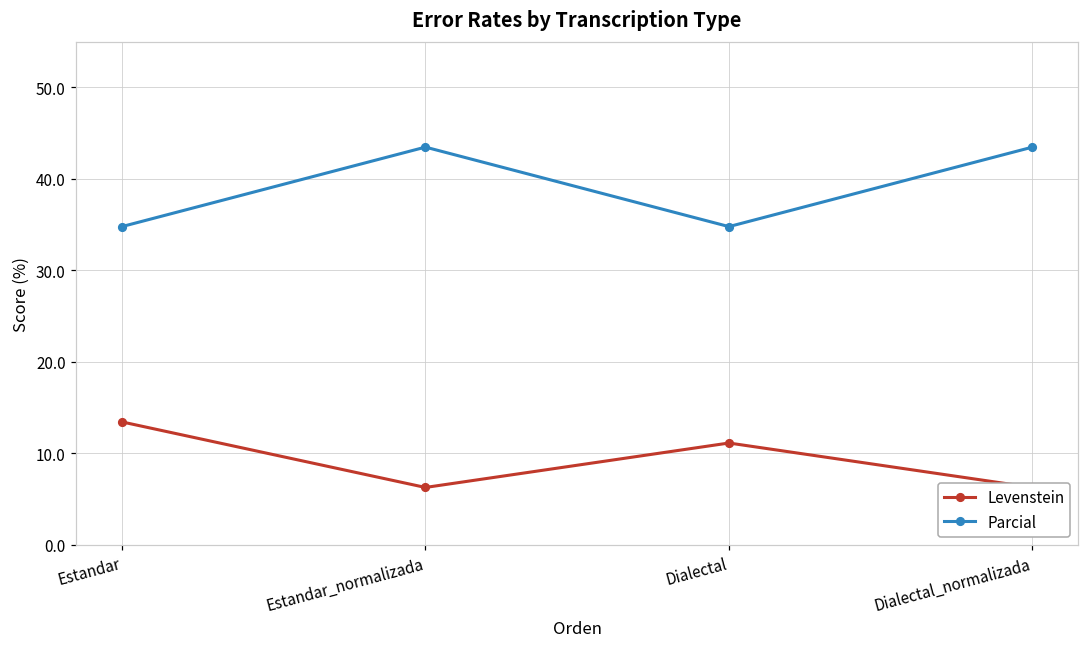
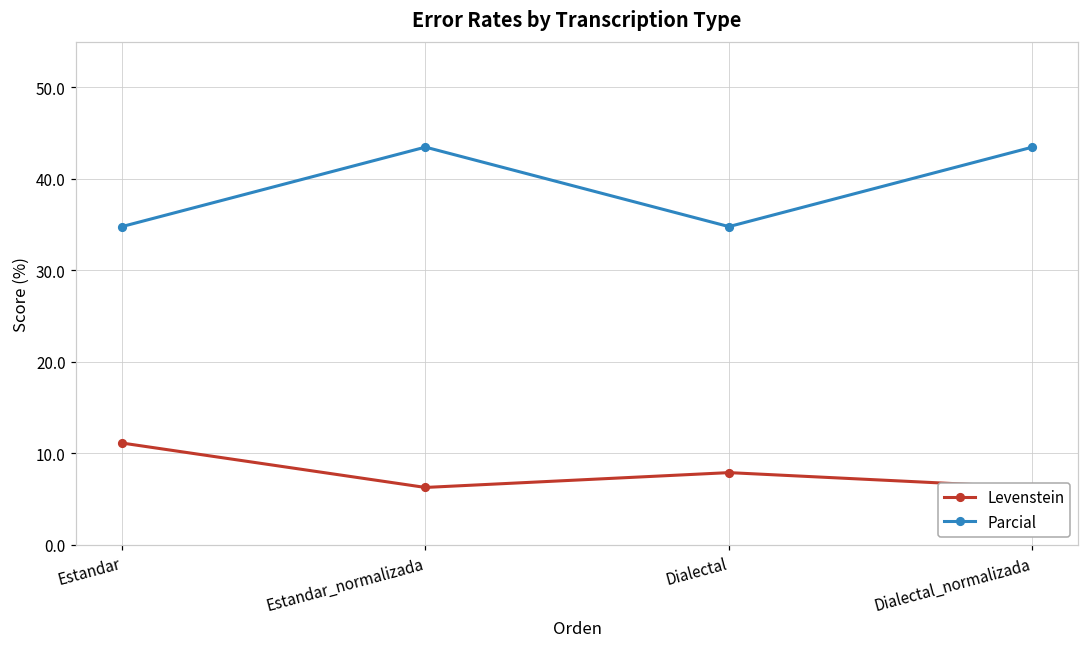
Levenstein, Estandar: 13 -> 11
Levenstein, Dialectal: 11 -> 8
